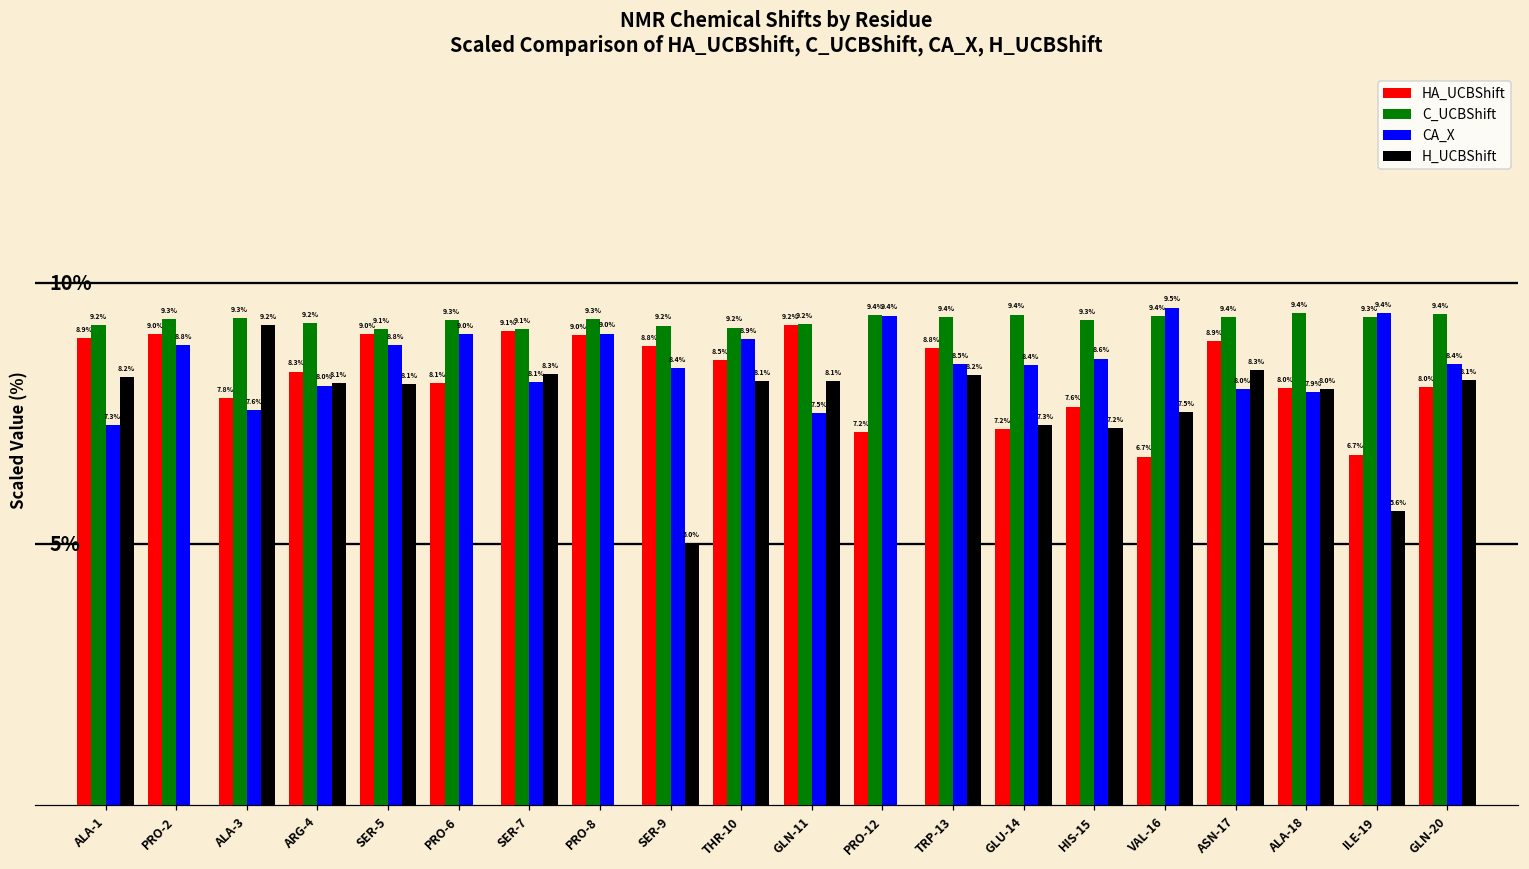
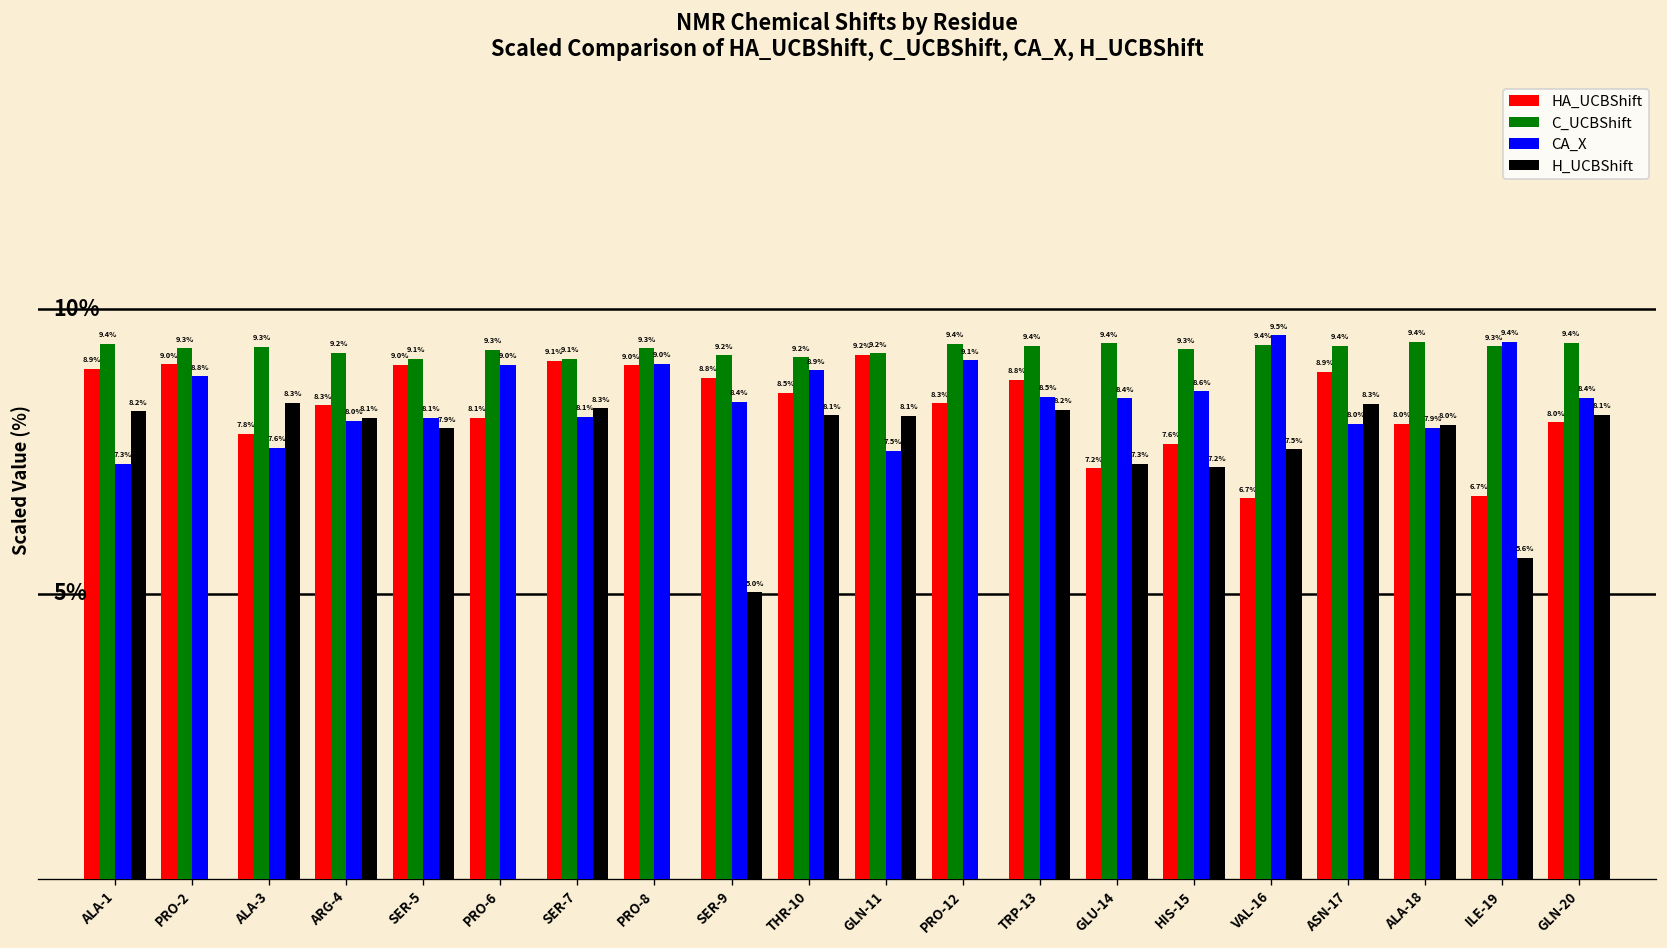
C_UCBShift, ALA-1: 9.2% -> 9.4%
H_UCBShift, ALA-3: 9.2% -> 8.3%
CA_X, SER-5: 8.8% -> 8.1%
H_UCBShift, SER-5: 8.1% -> 7.9%
HA_UCBShift, PRO-12: 7.2% -> 8.3%
CA_X, PRO-12: 9.4% -> 9.1%
